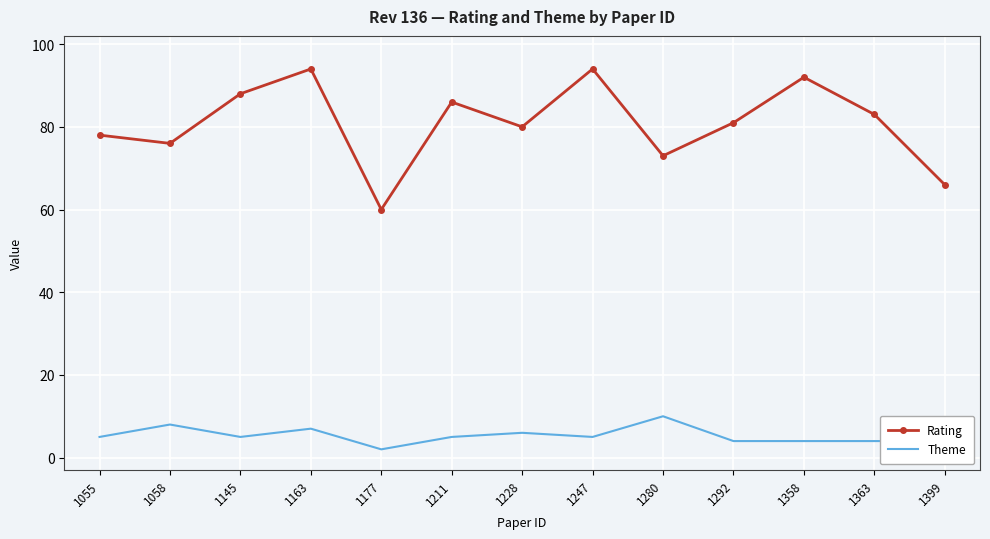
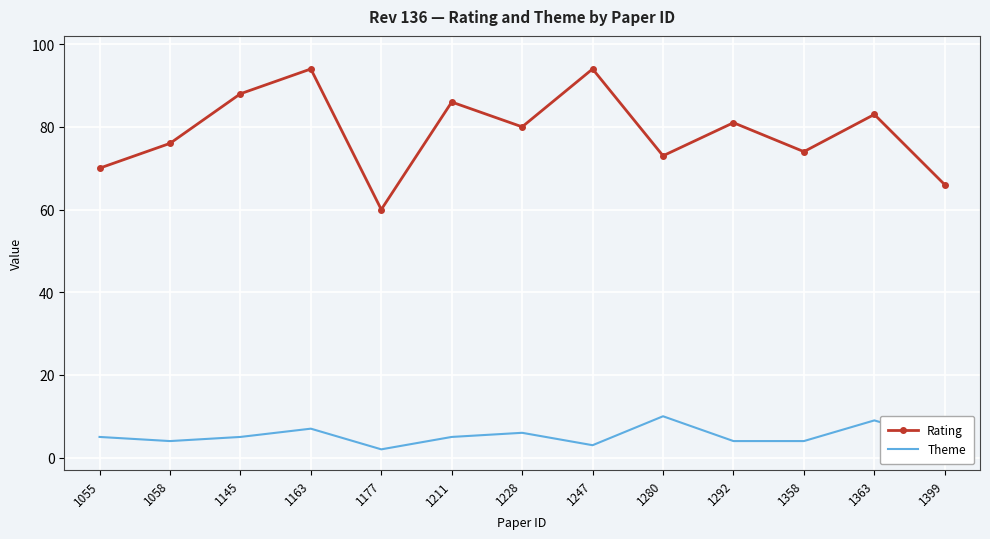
Rating, 1055: 78 -> 70
Theme, 1058: 8 -> 4
Theme, 1247: 5 -> 3
Rating, 1358: 92 -> 74
Theme, 1363: 4 -> 9
